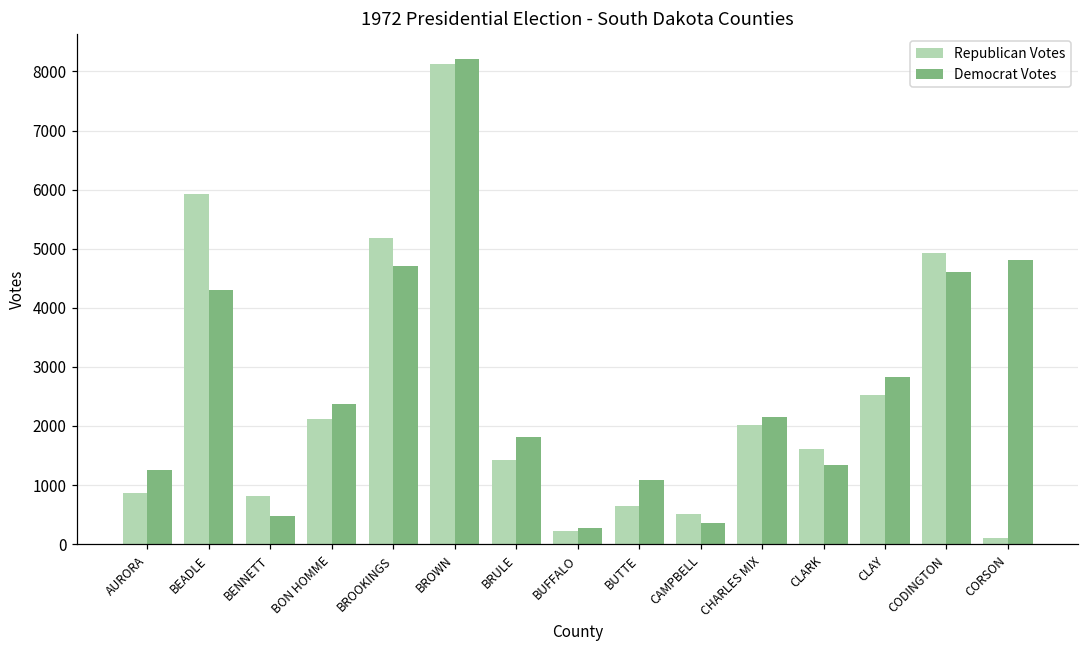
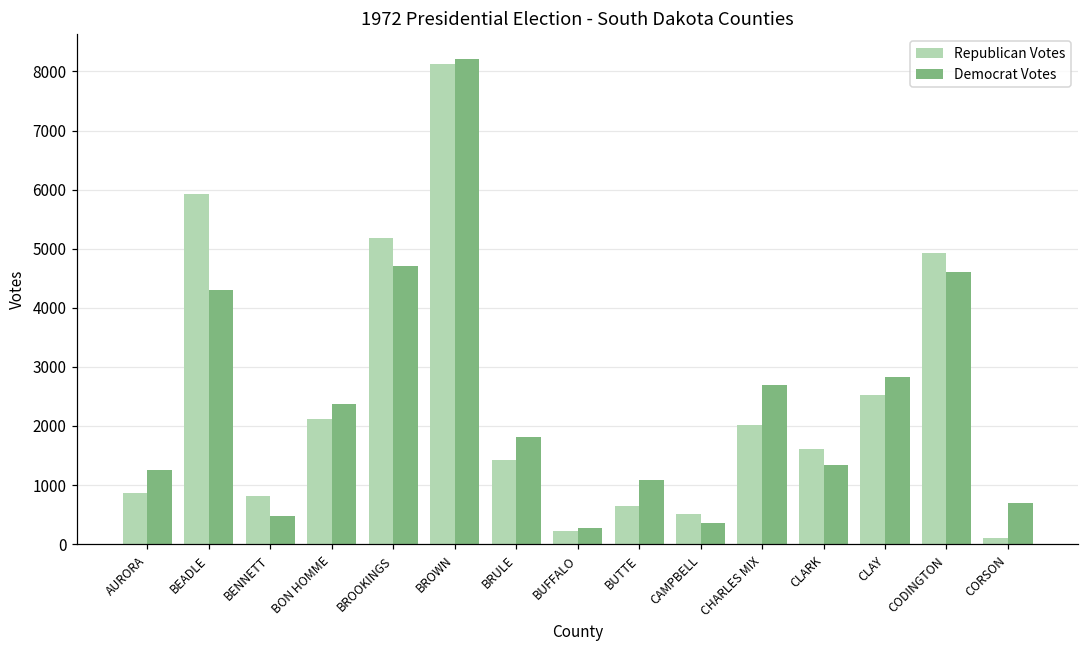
Democrat Votes, CHARLES MIX: 2100 -> 2700
Democrat Votes, CORSON: 4800 -> 700
